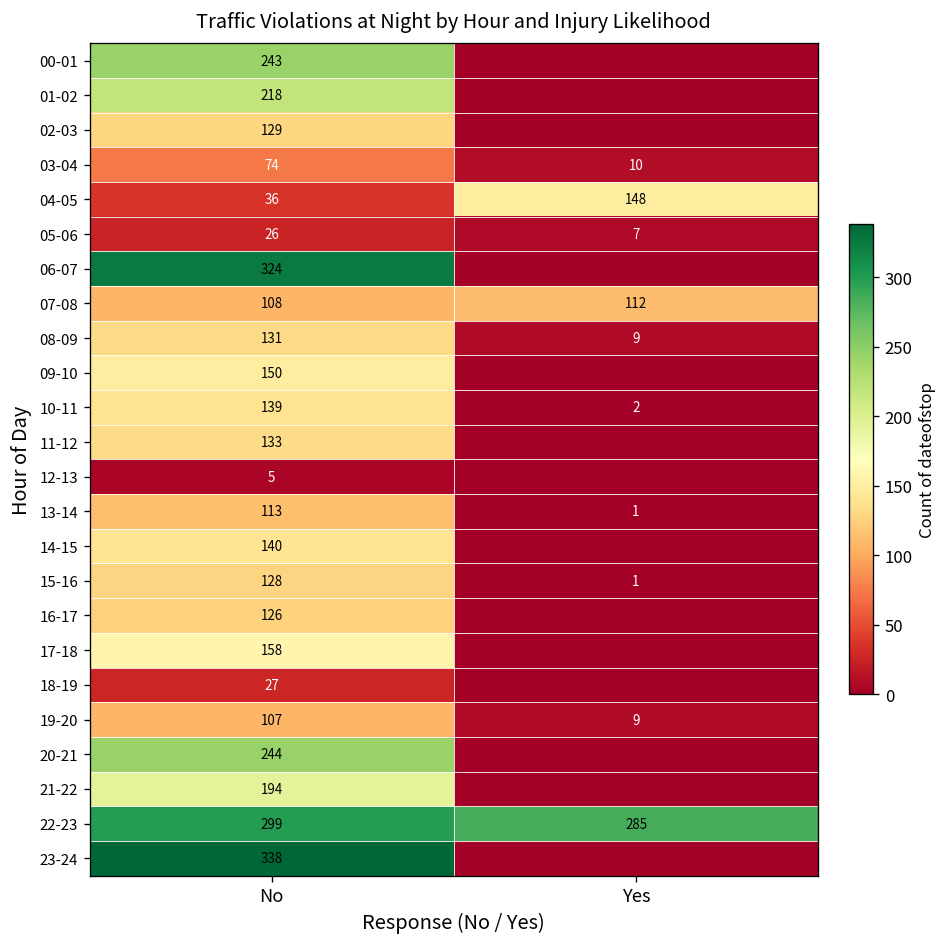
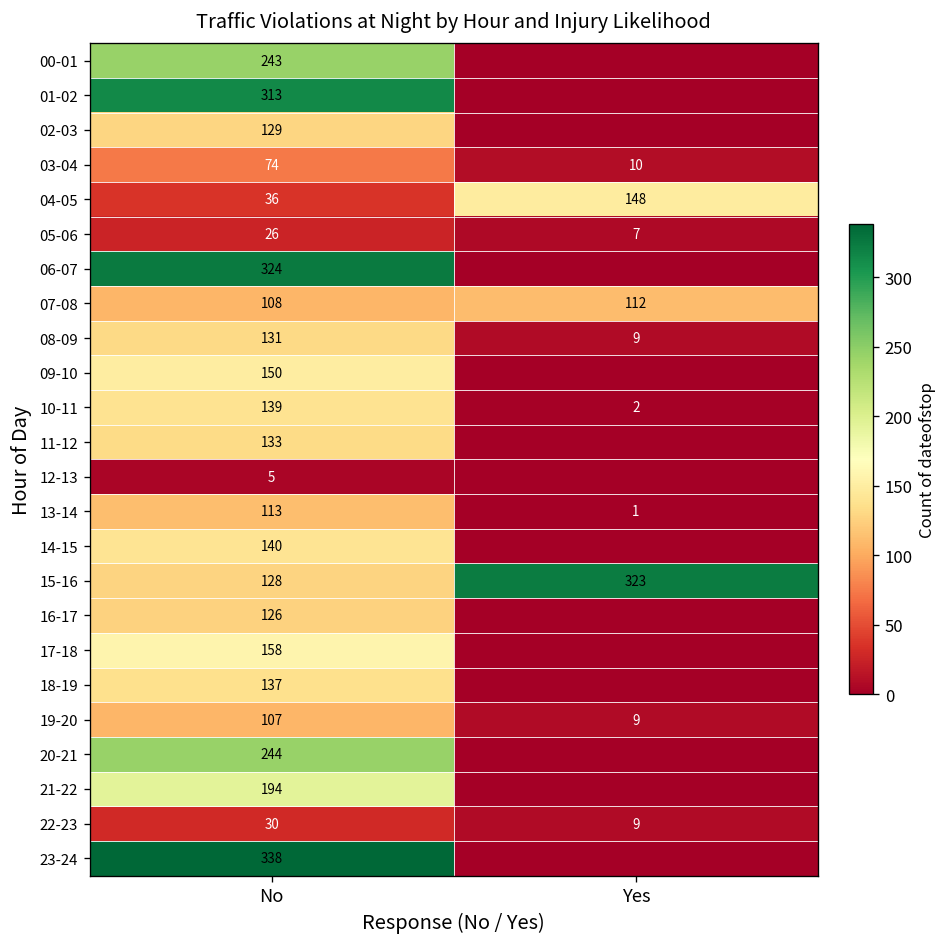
01-02, No: 218 -> 313
15-16, Yes: 1 -> 323
18-19, No: 27 -> 137
22-23, No: 299 -> 30
22-23, Yes: 285 -> 9
